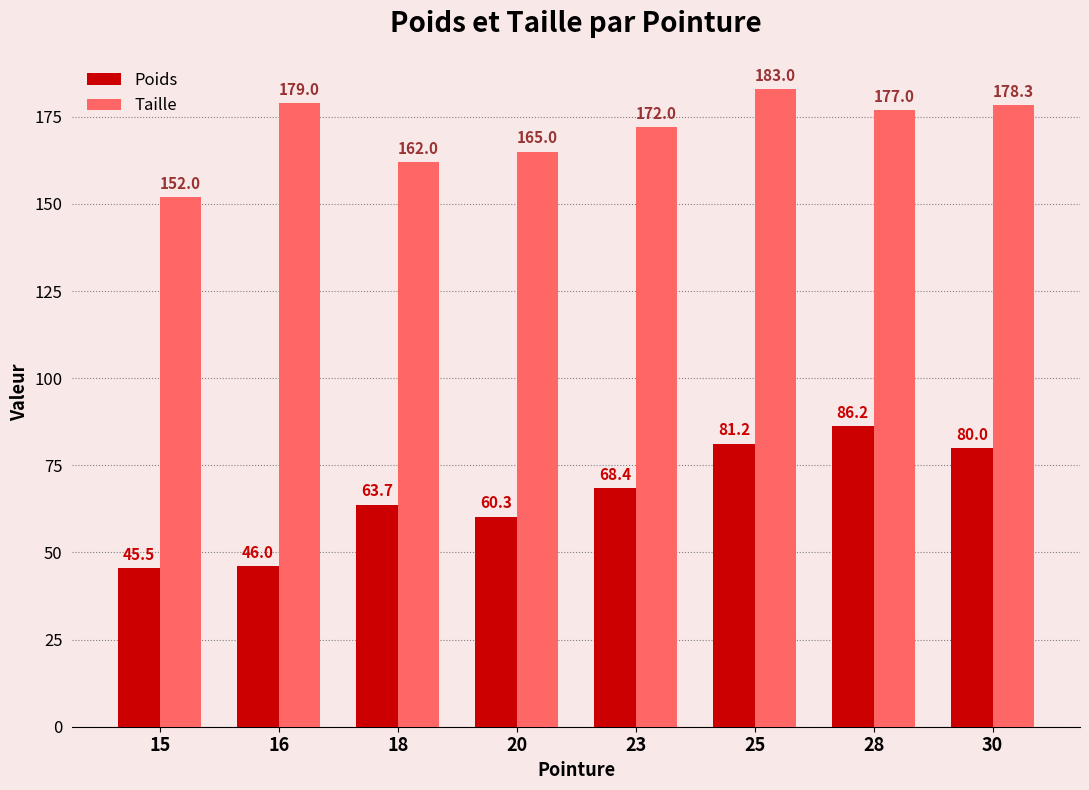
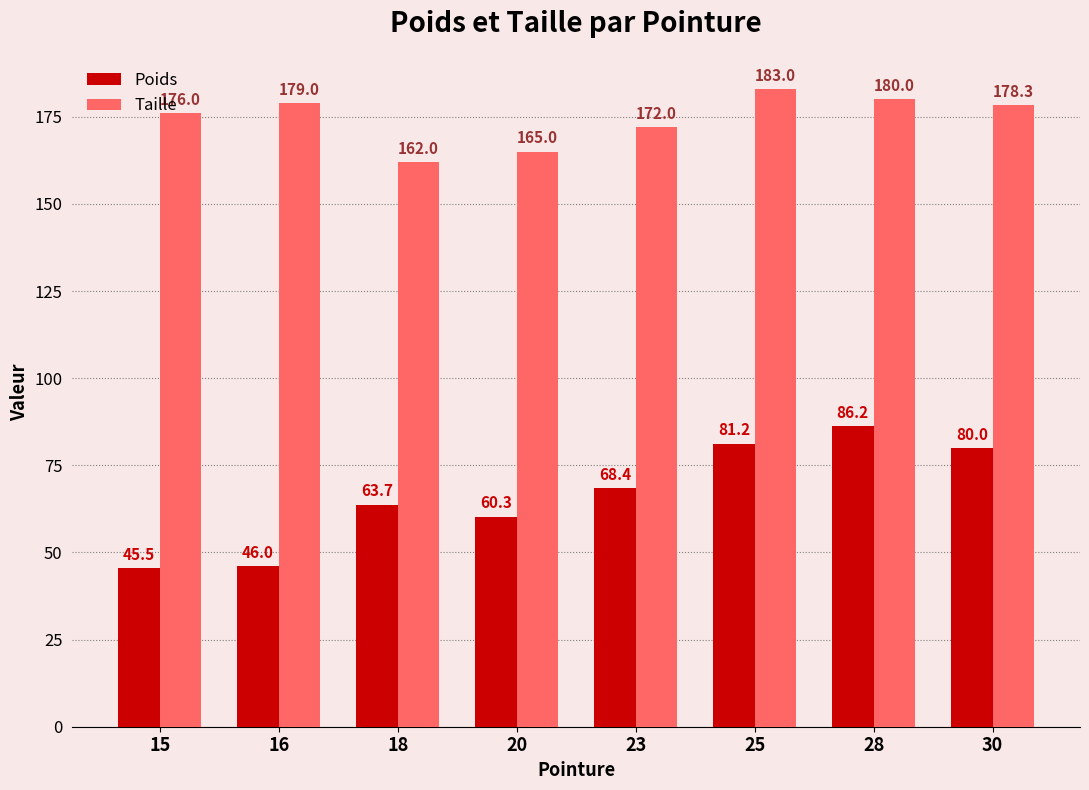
Taille, 15: 152.0 -> 176.0
Taille, 28: 177.0 -> 180.0
